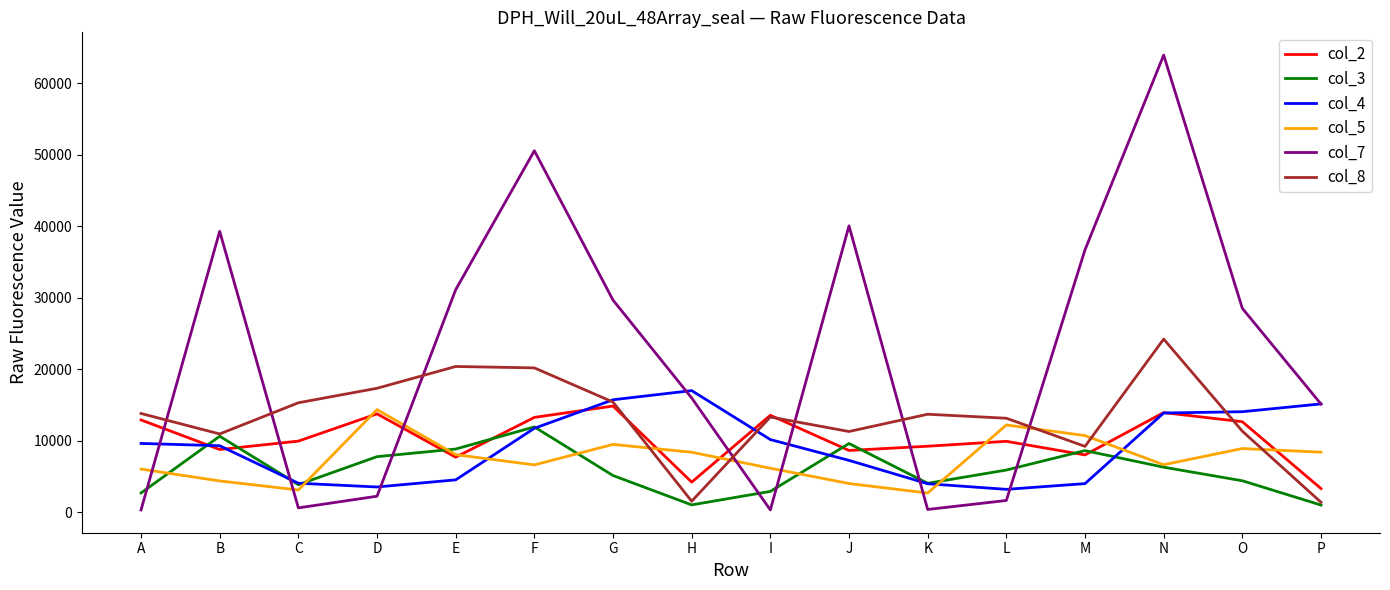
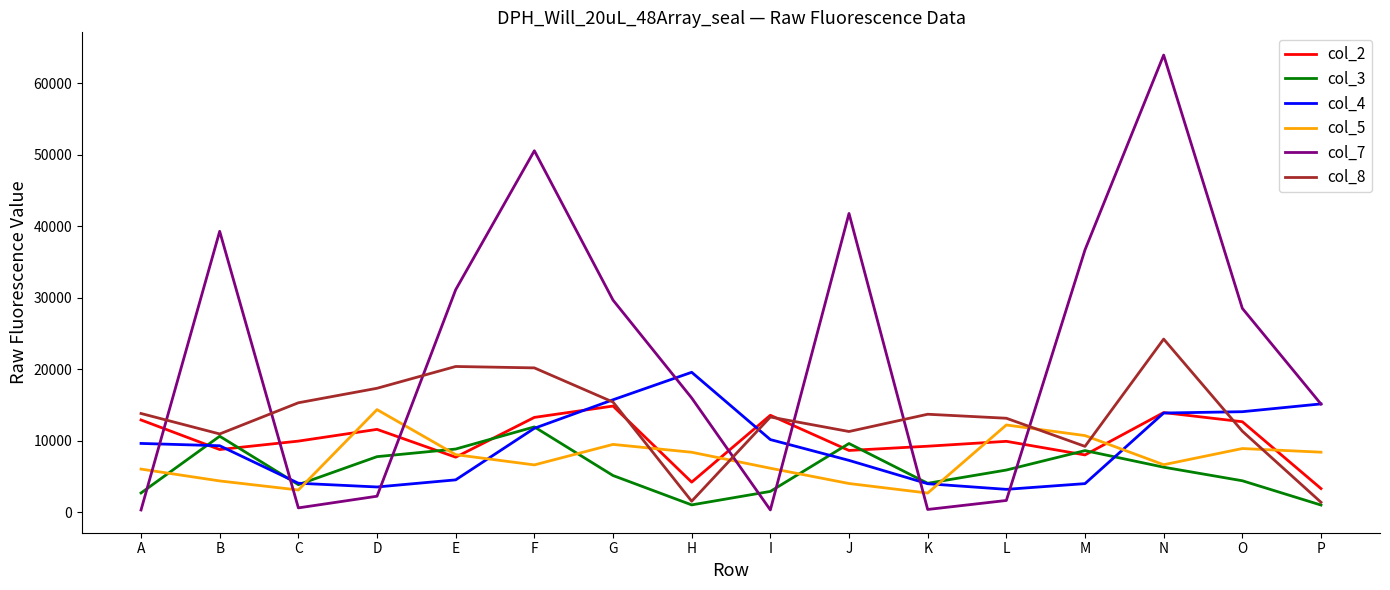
col_2, D: 14000 -> 12000
col_4, H: 17000 -> 20000
col_7, J: 40000 -> 42000
